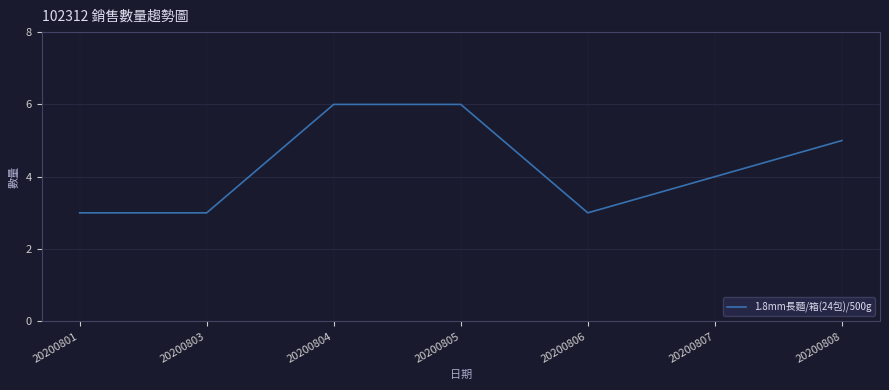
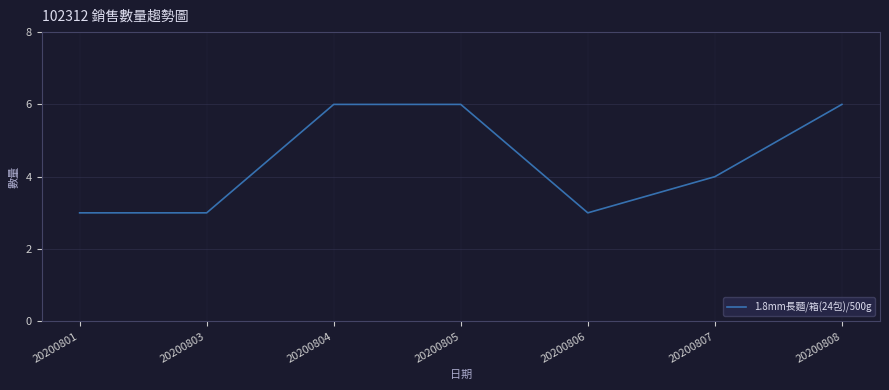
20200808: 5 -> 6
